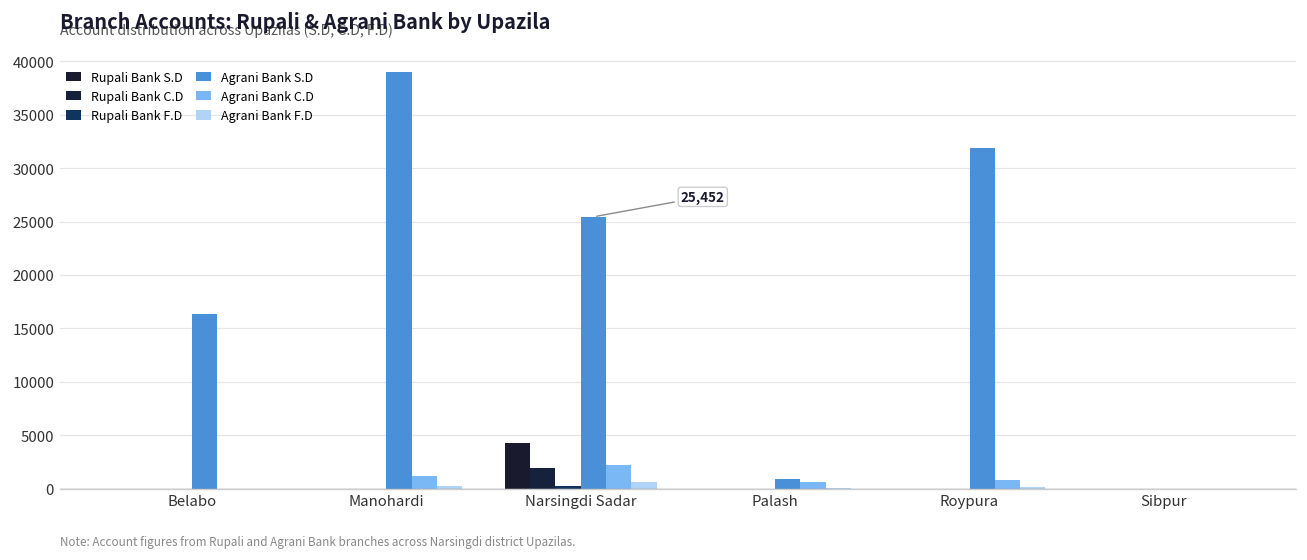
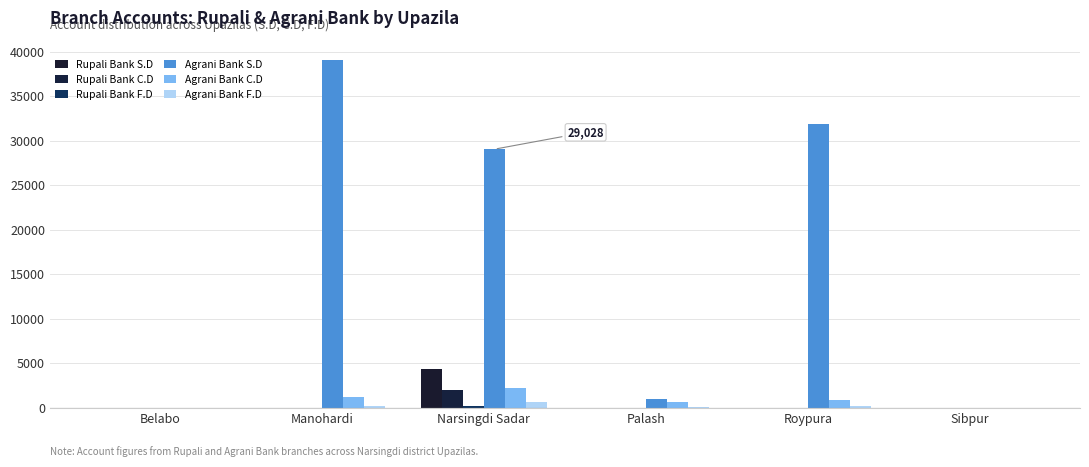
Agrani Bank S.D, Belabo: 16000 -> 0
Agrani Bank S.D, Narsingdi Sadar: 25,452 -> 29,028
